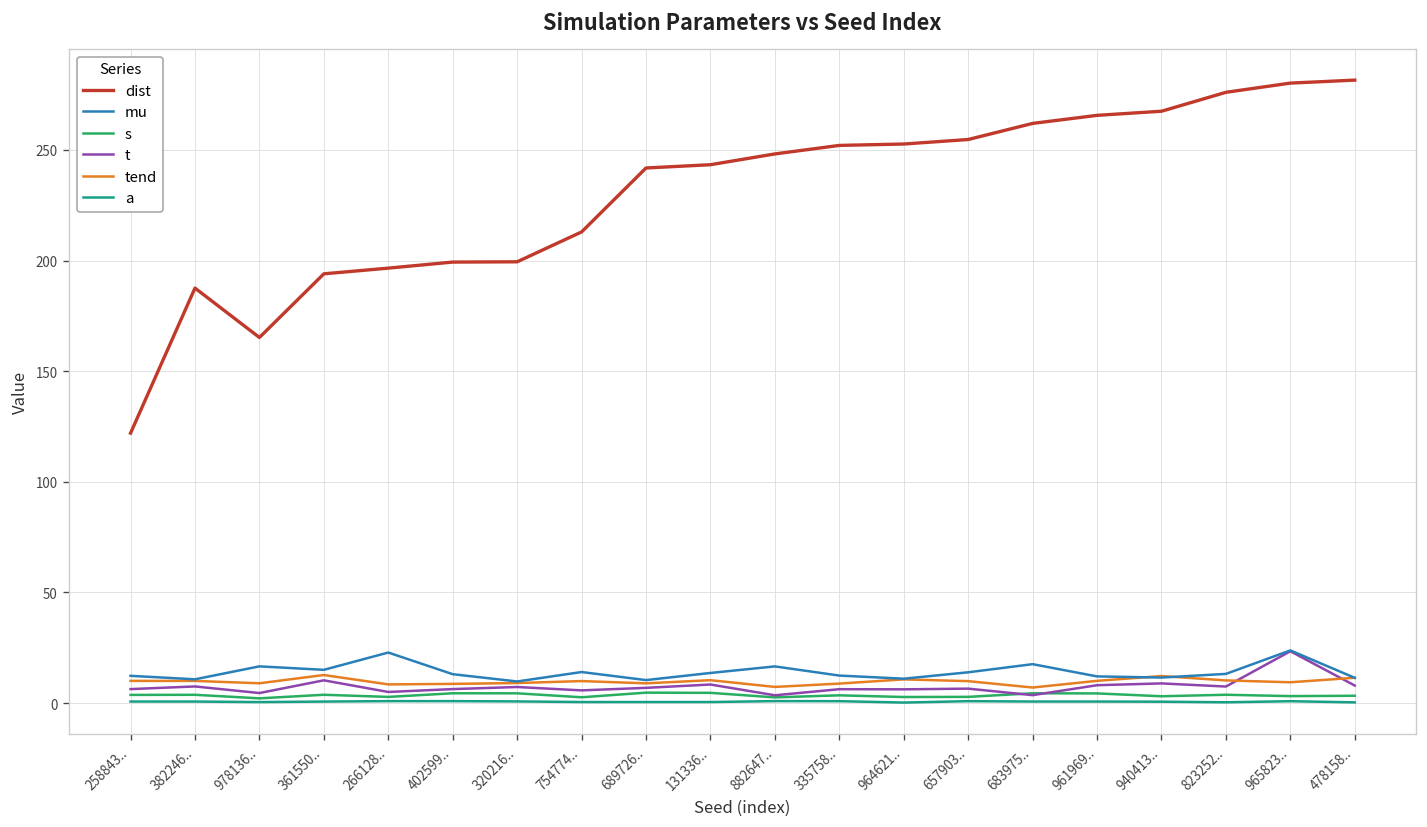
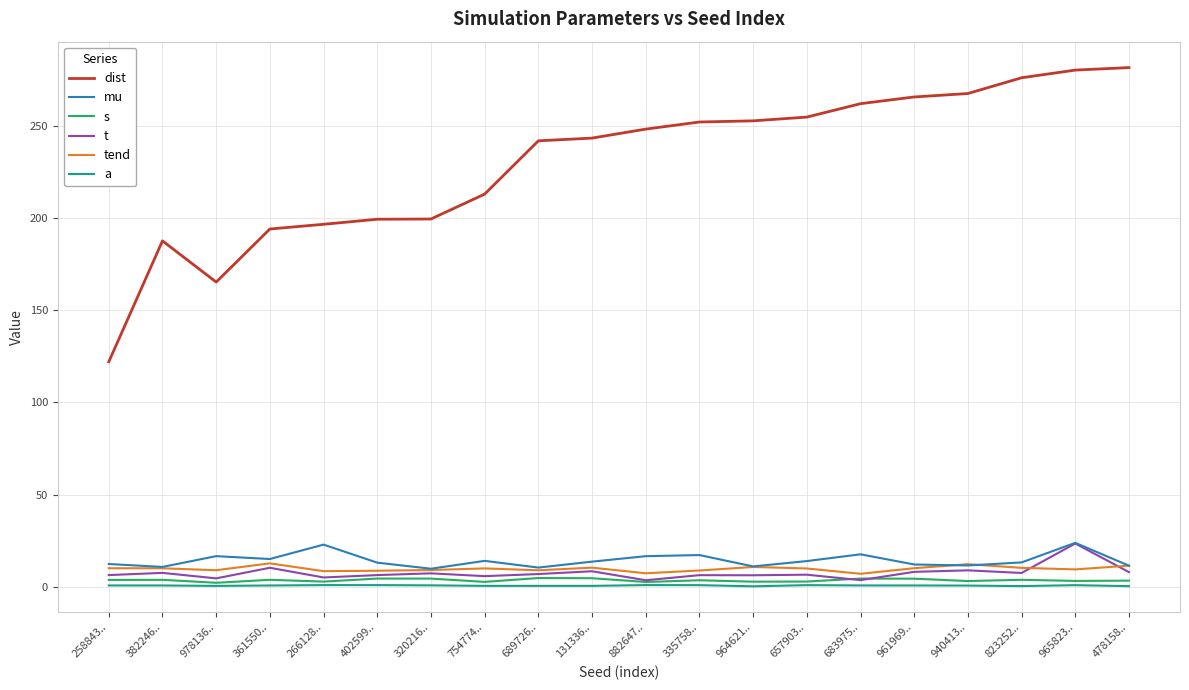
mu, 335758..: 12 -> 17
